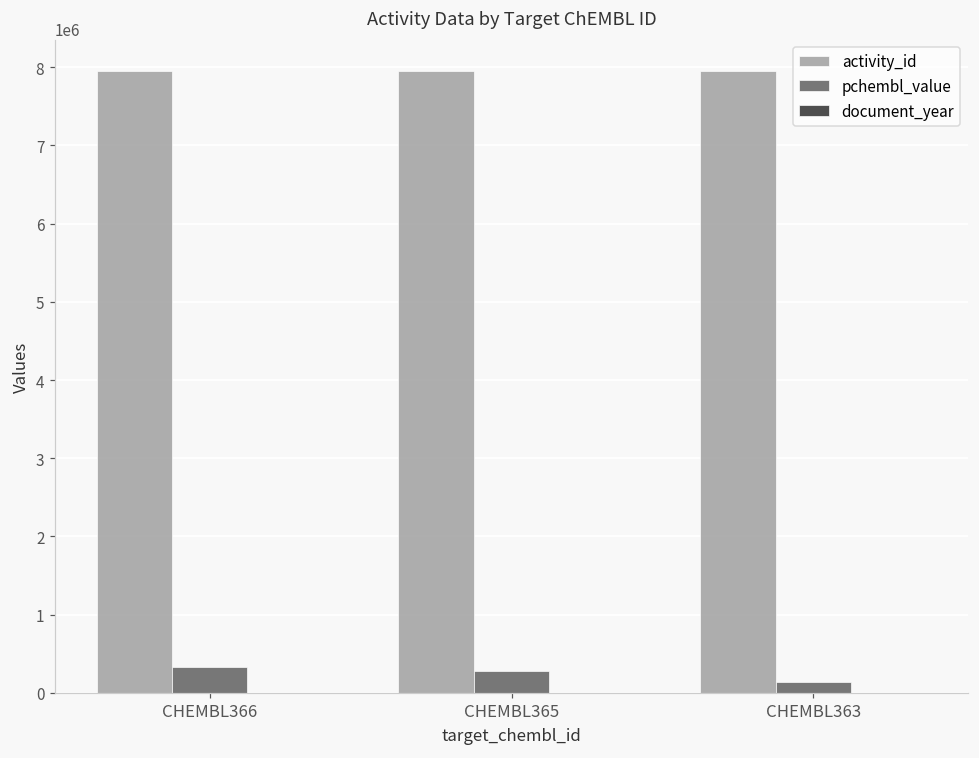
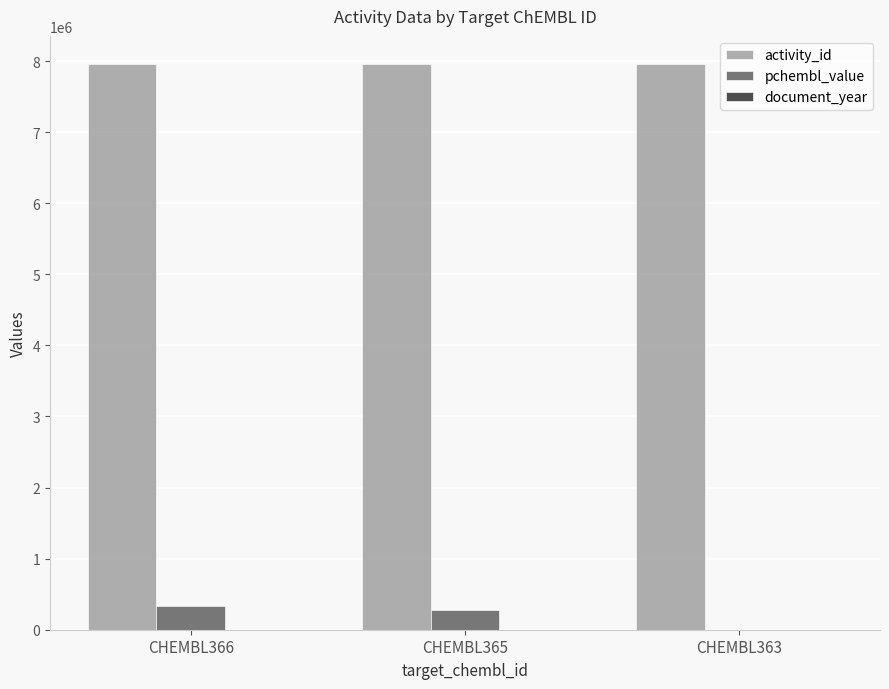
pchembl_value, CHEMBL363: 100000 -> 0
